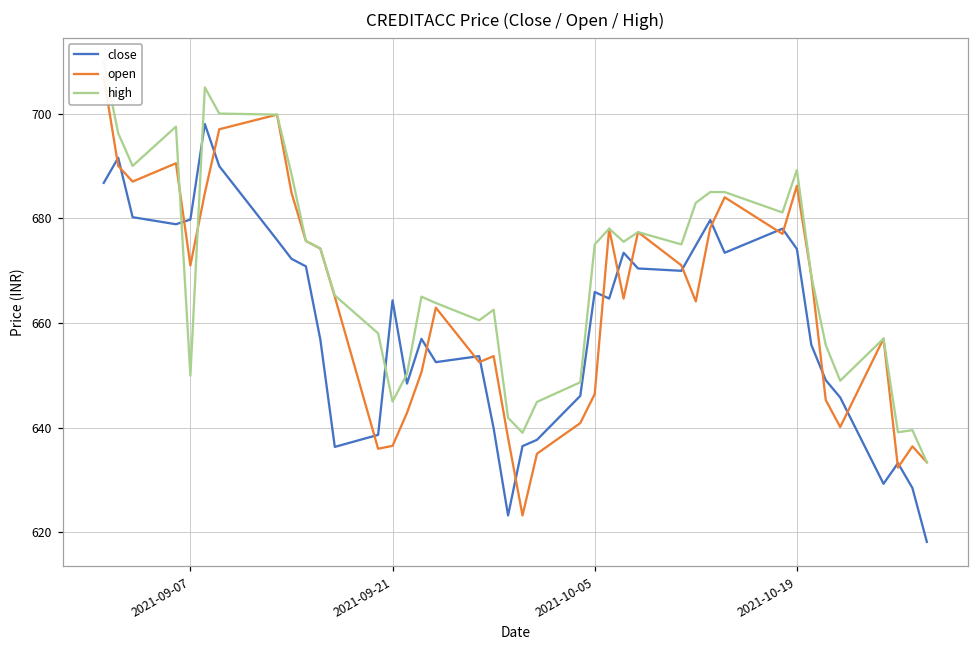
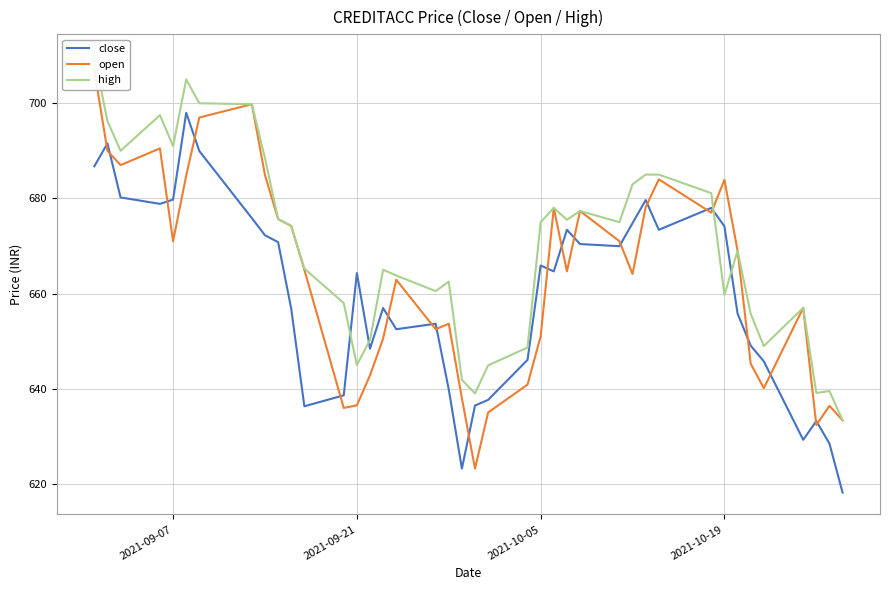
high, 2021-09-07: 650 -> 691
open, 2021-10-05: 646 -> 651
open, 2021-10-19: 686 -> 684
high, 2021-10-19: 689 -> 660
